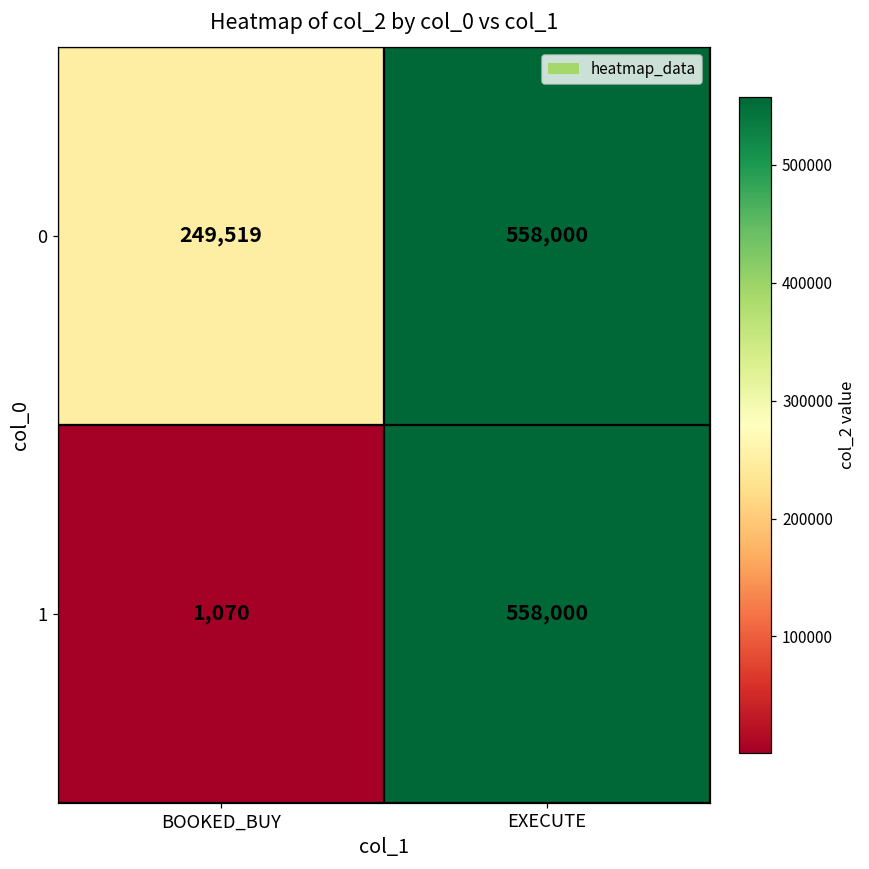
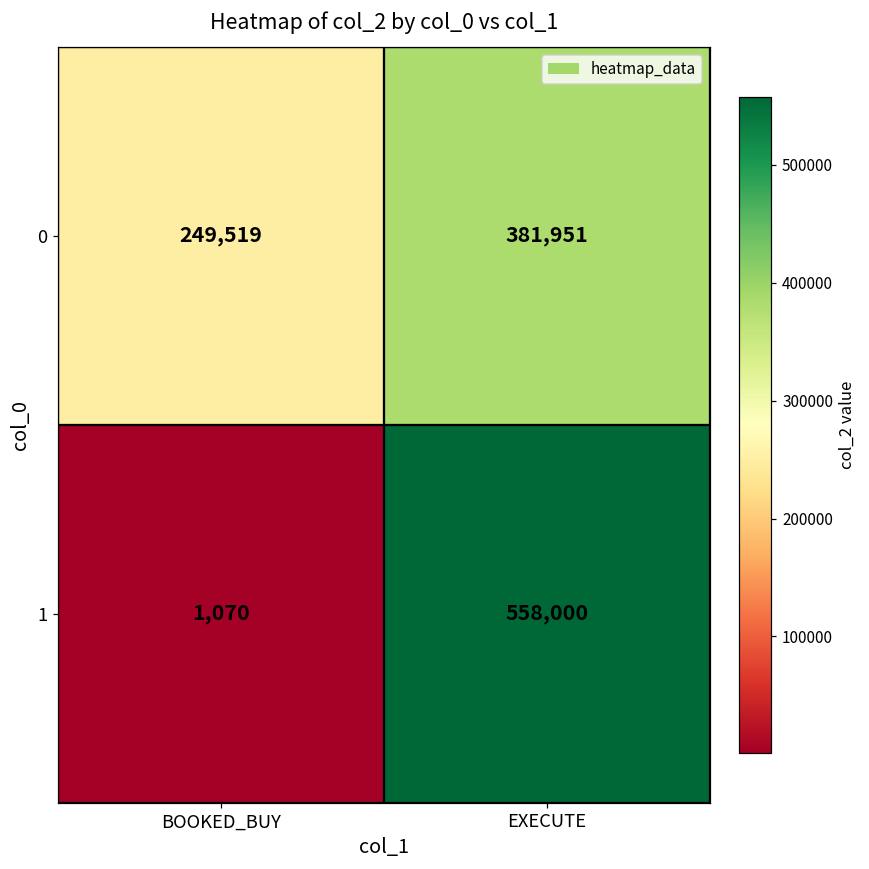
0, EXECUTE: 558,000 -> 381,951
